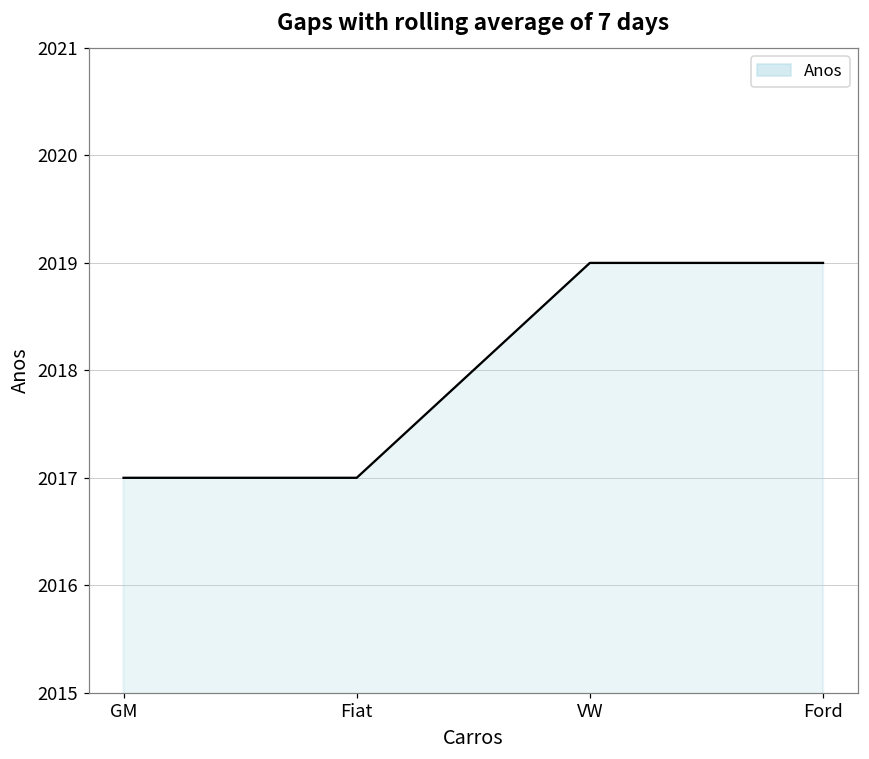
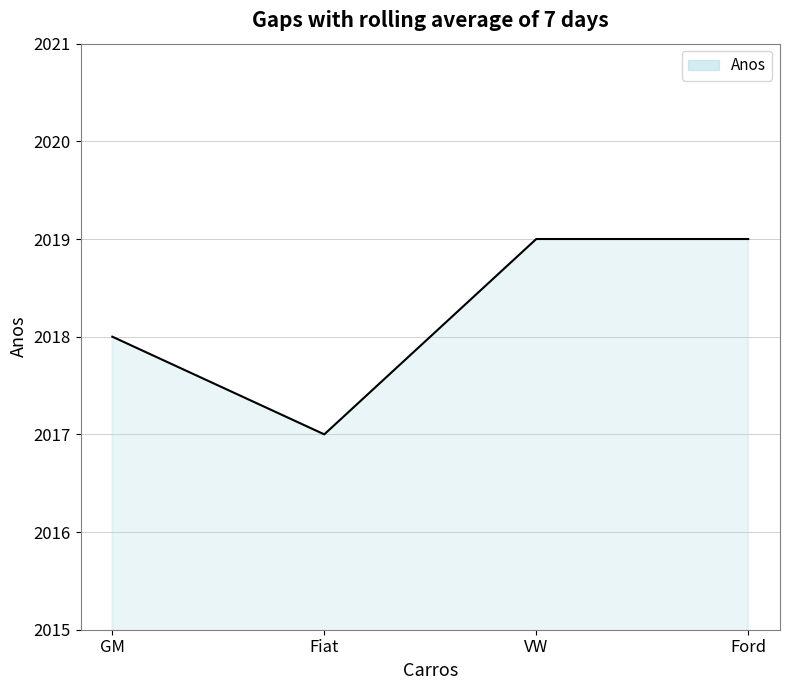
GM: 2017 -> 2018
